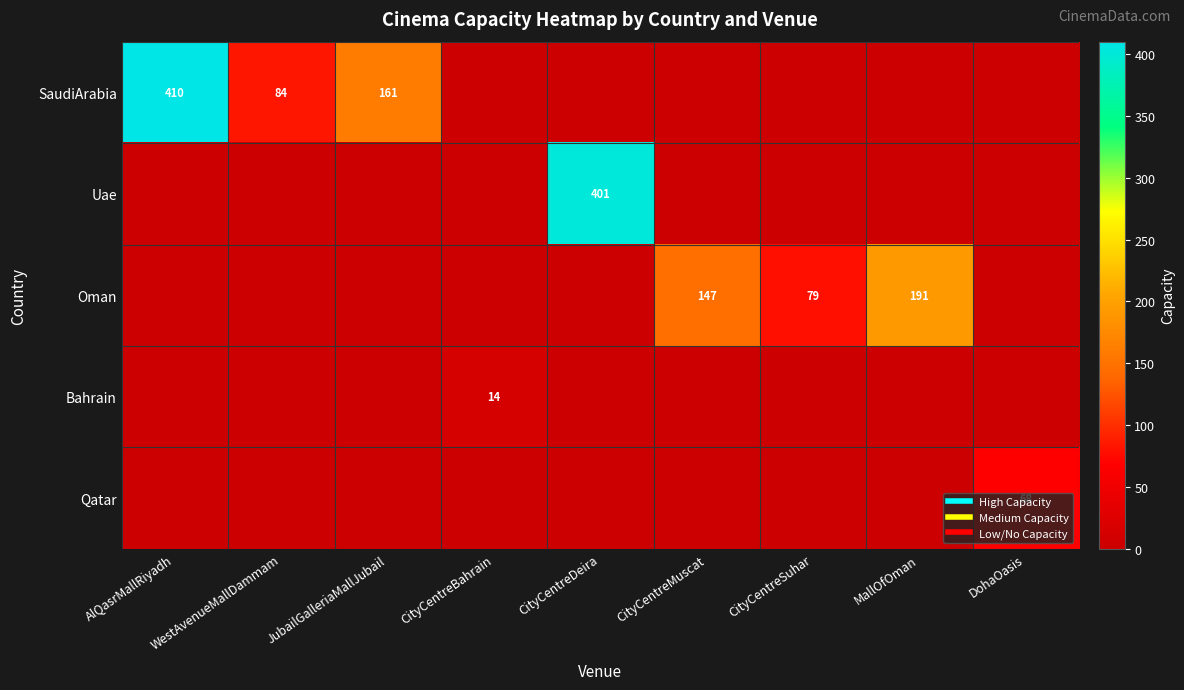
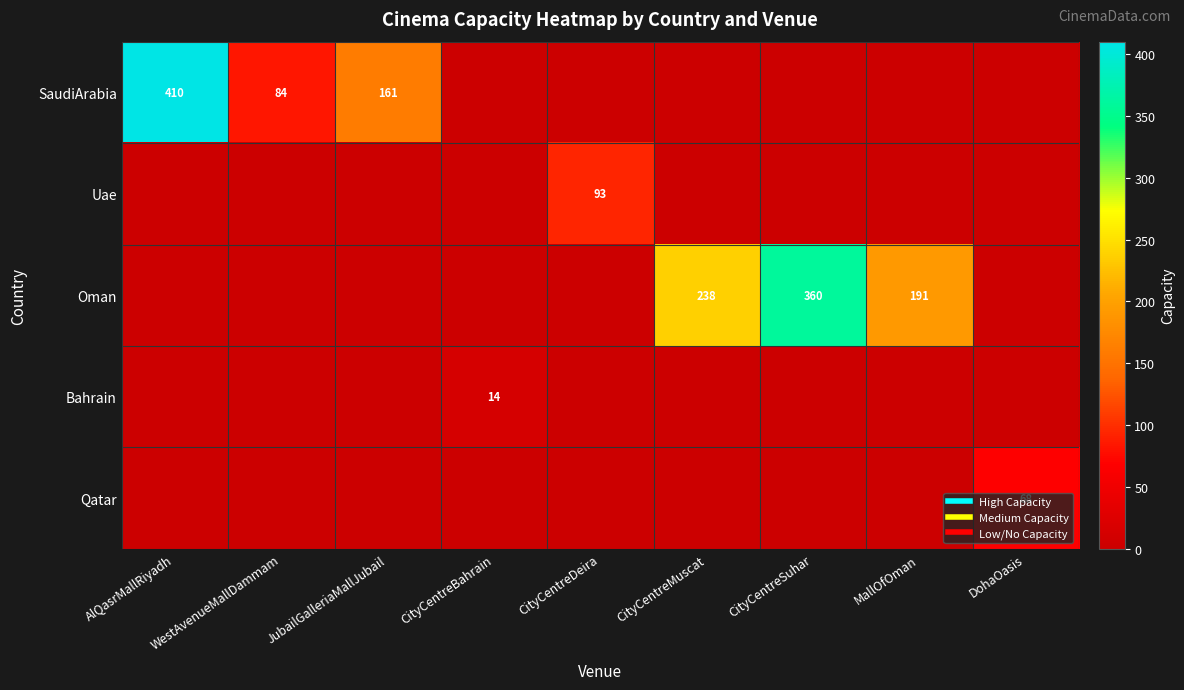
Uae, CityCentreDeira: 401 -> 93
Oman, CityCentreMuscat: 147 -> 238
Oman, CityCentreSuhar: 79 -> 360
